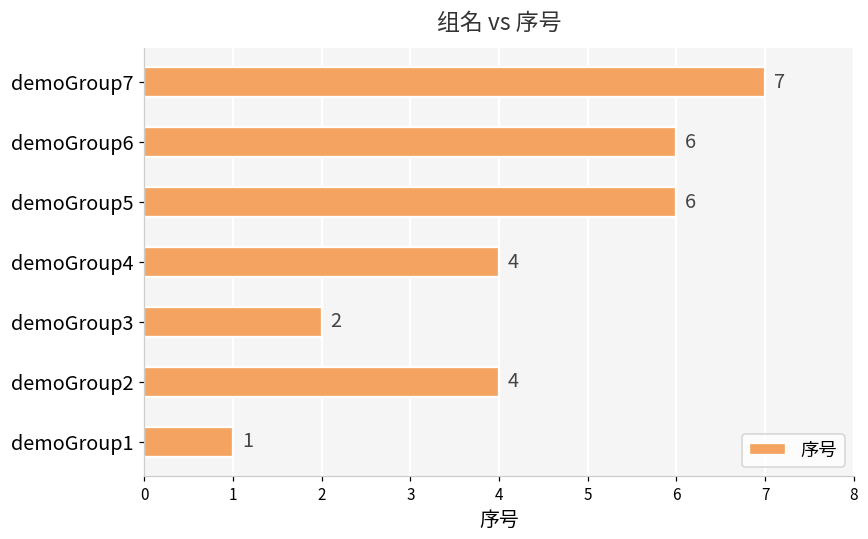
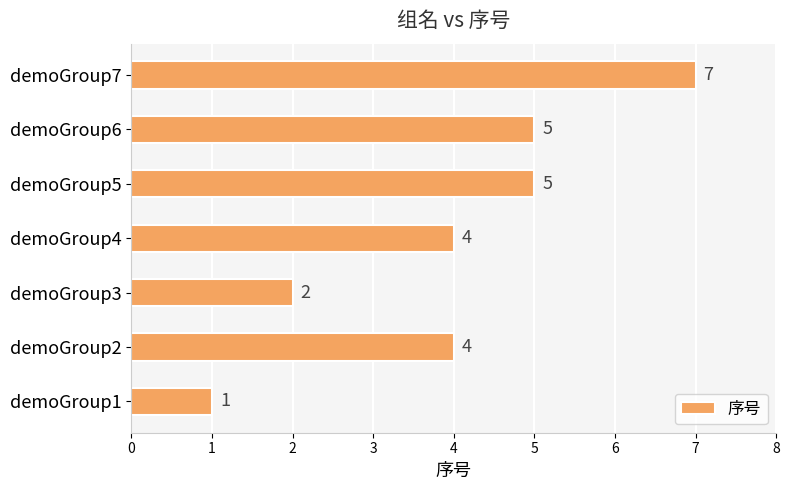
demoGroup6: 6 -> 5
demoGroup5: 6 -> 5
